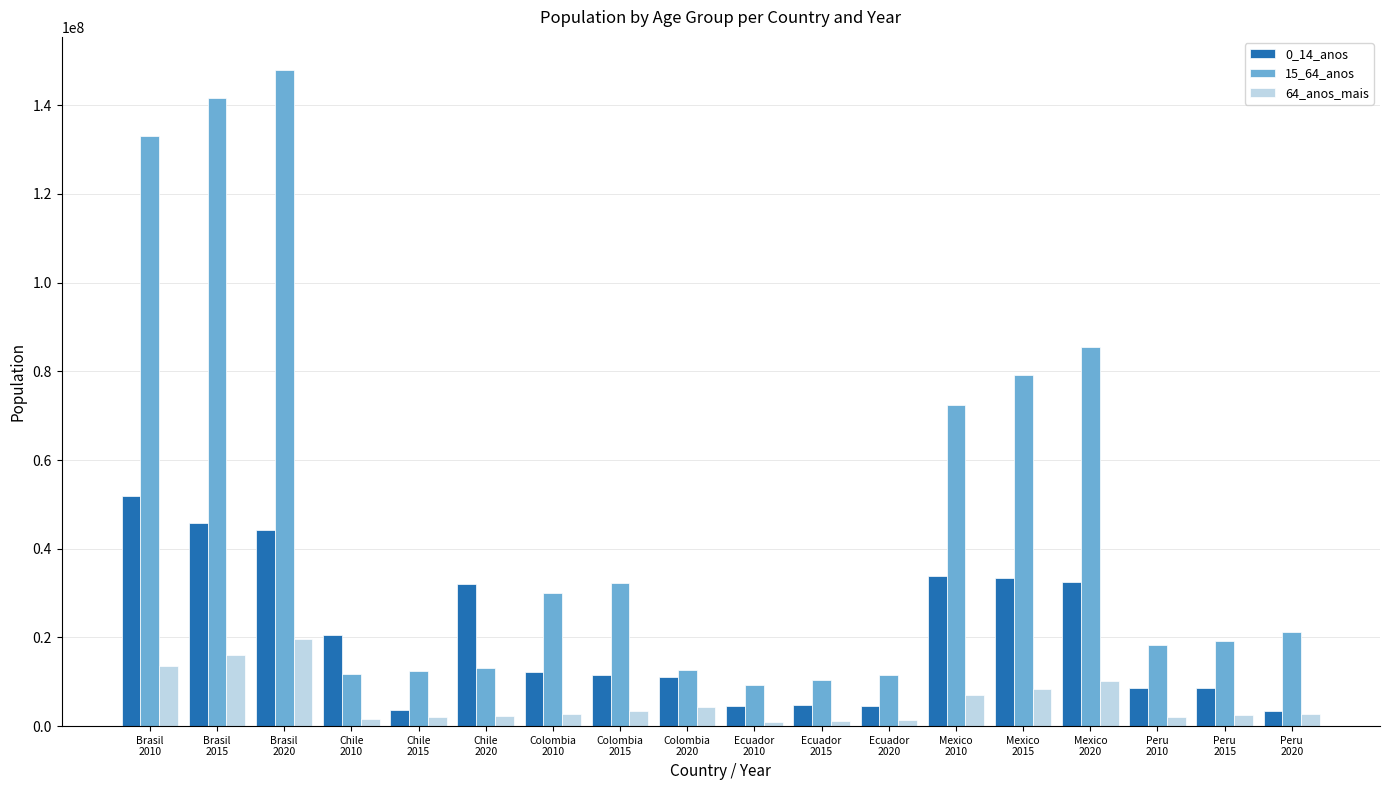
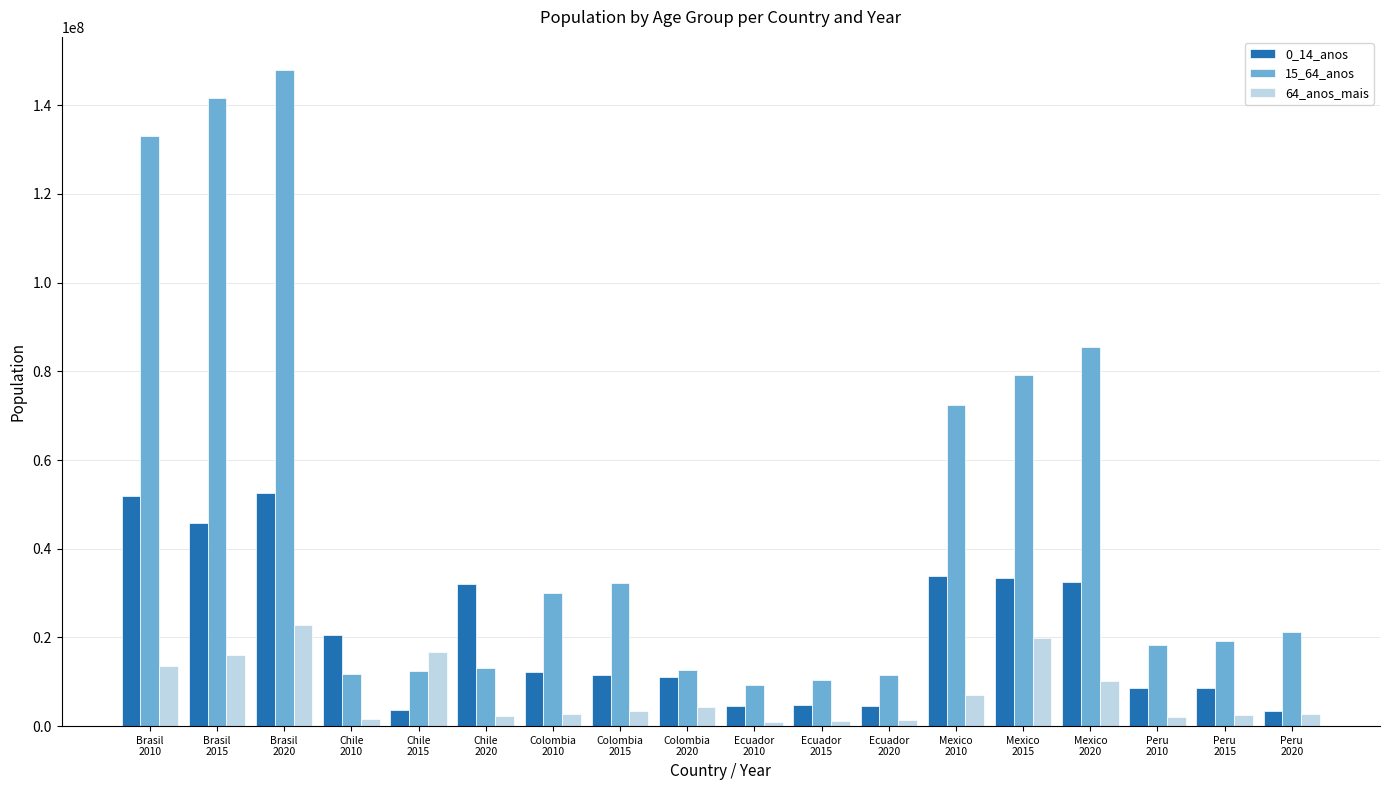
0_14_anos, Brasil 2020: 44000000 -> 53000000
64_anos_mais, Brasil 2020: 20000000 -> 23000000
64_anos_mais, Chile 2015: 2000000 -> 17000000
64_anos_mais, Mexico 2015: 8000000 -> 20000000
